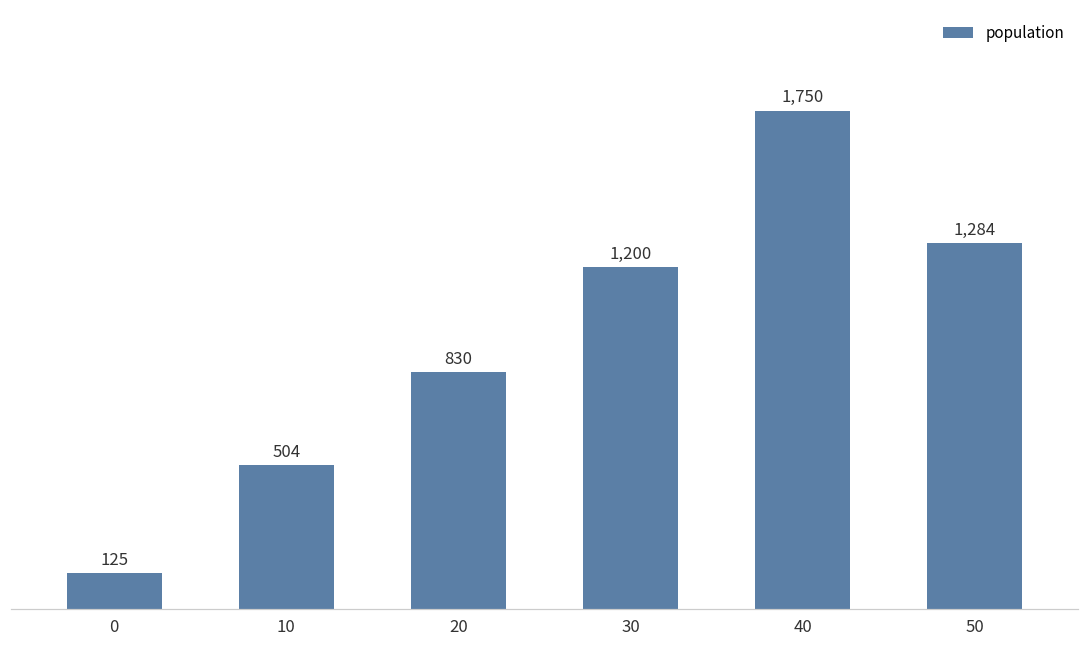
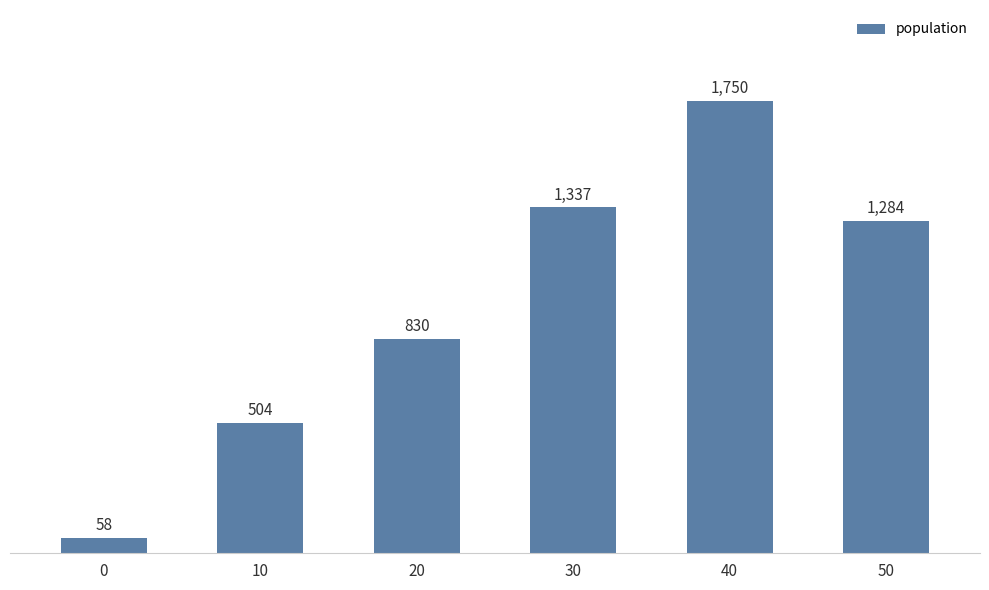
0: 125 -> 58
30: 1,200 -> 1,337
